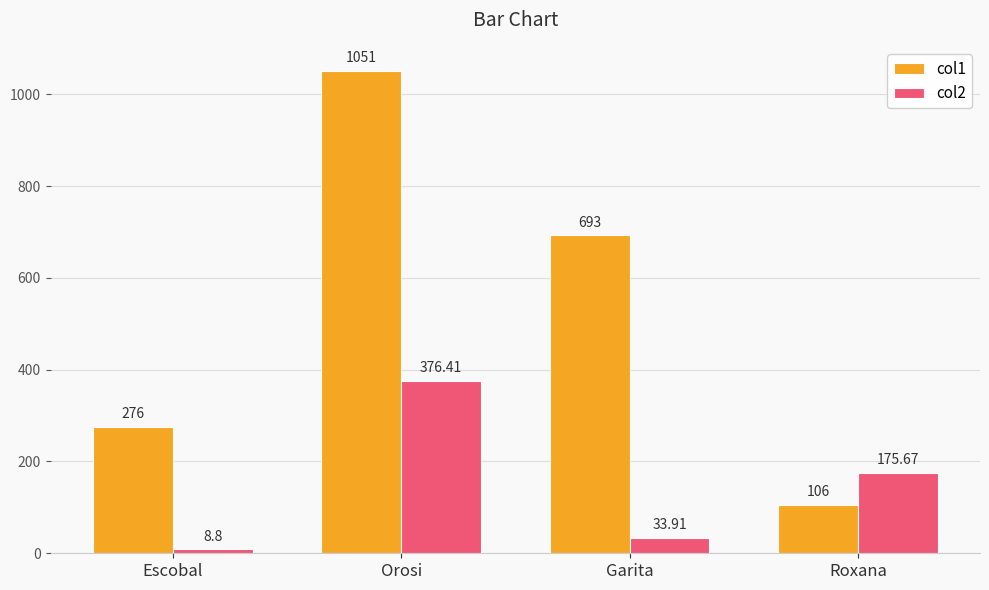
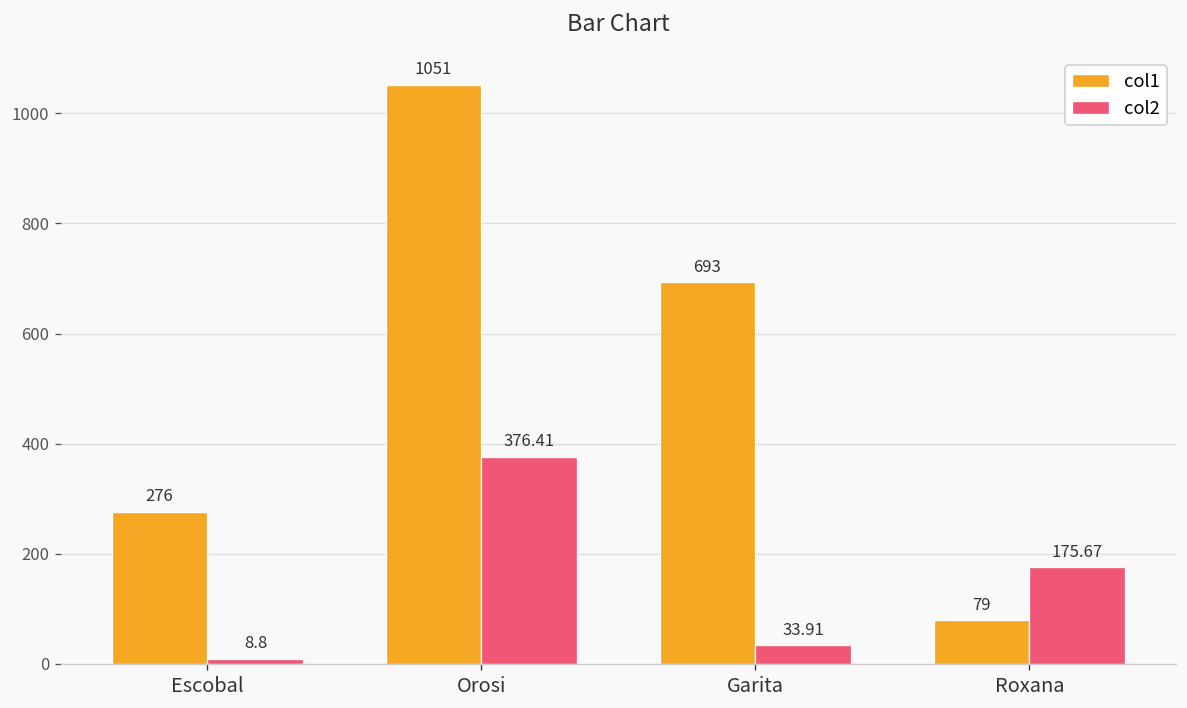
col1, Roxana: 106 -> 79
